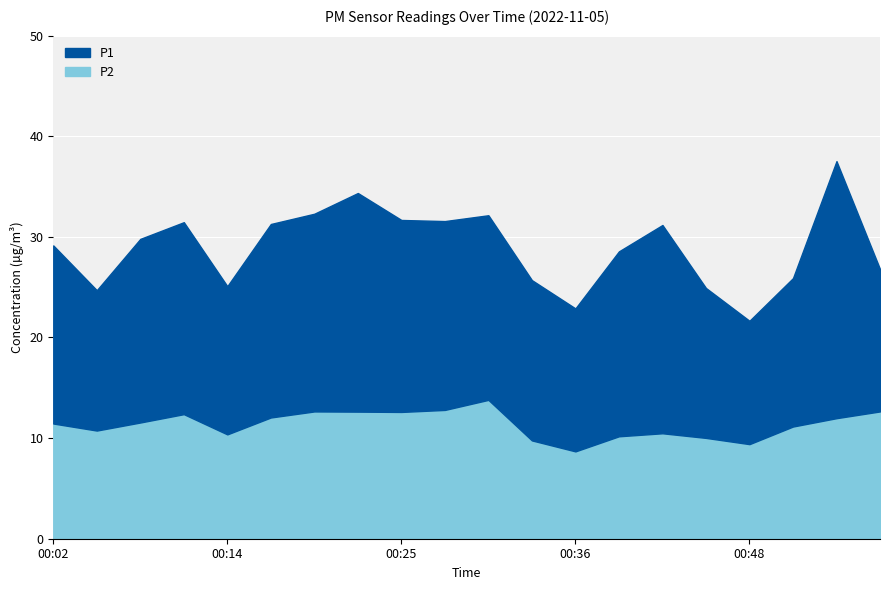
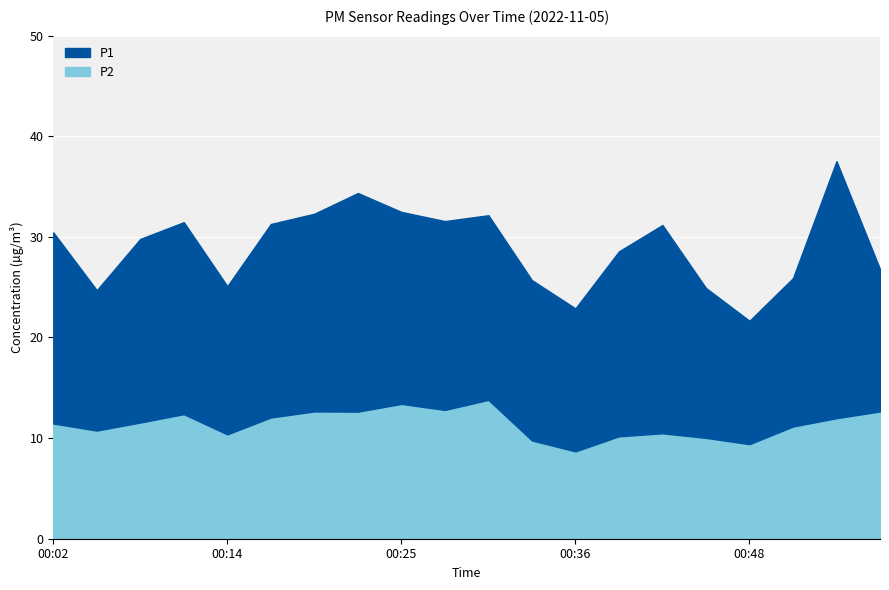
P1, 00:02: 17.7 -> 19.0
P2, 00:25: 12.6 -> 13.4
